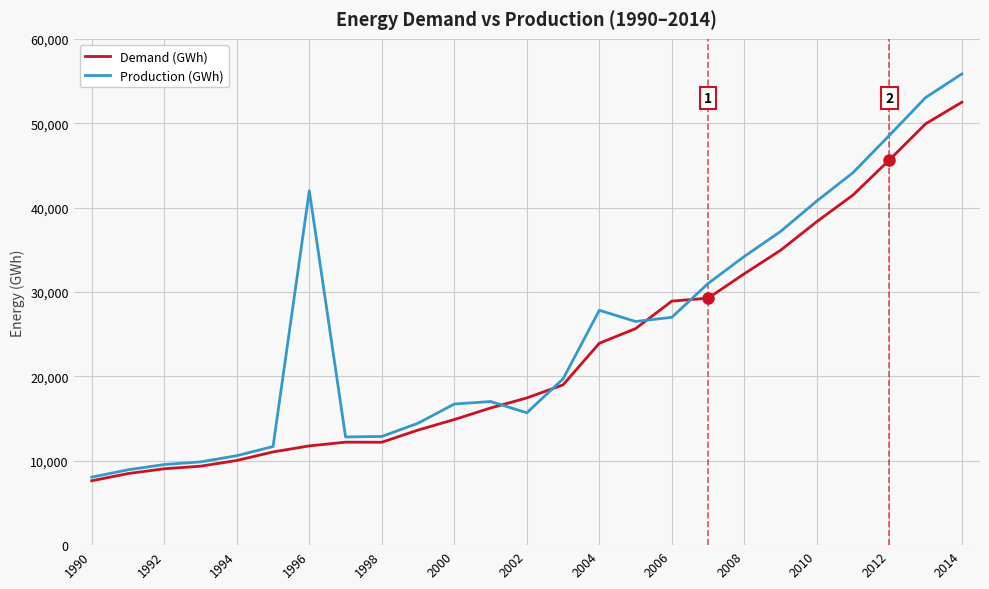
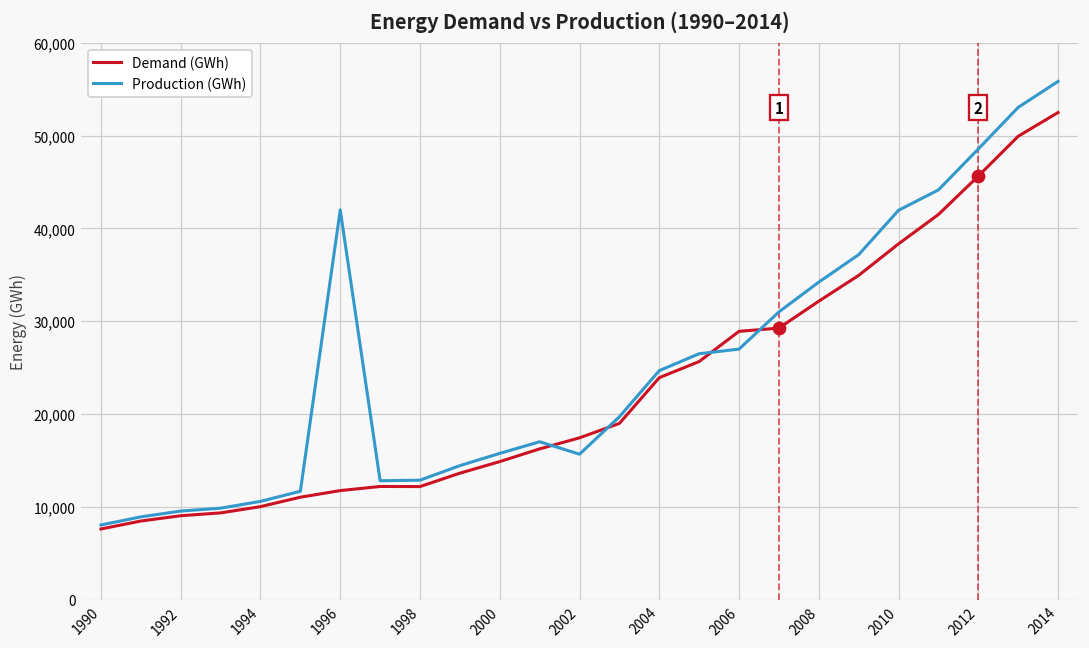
Production (GWh), 2000: 17,000 -> 16,000
Production (GWh), 2004: 28,000 -> 25,000
Production (GWh), 2010: 41,000 -> 42,000
